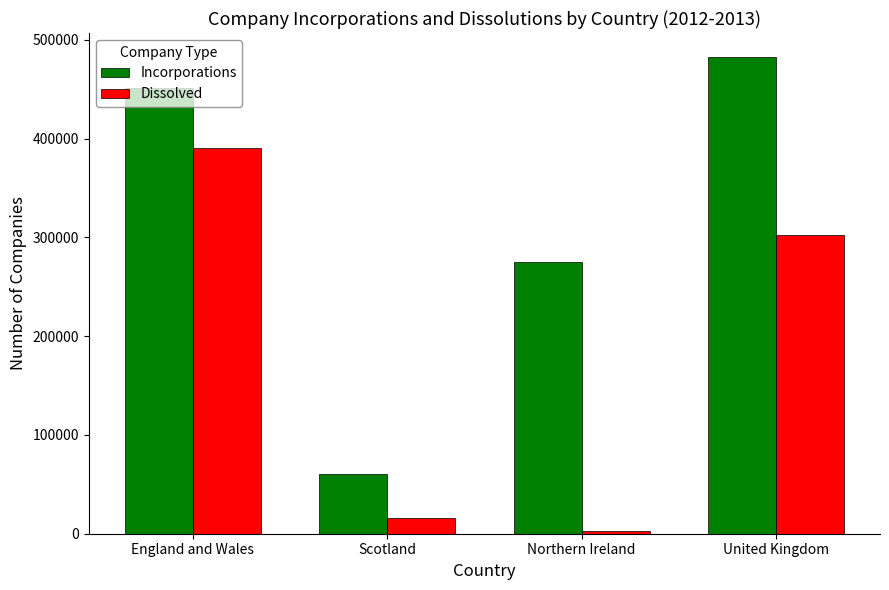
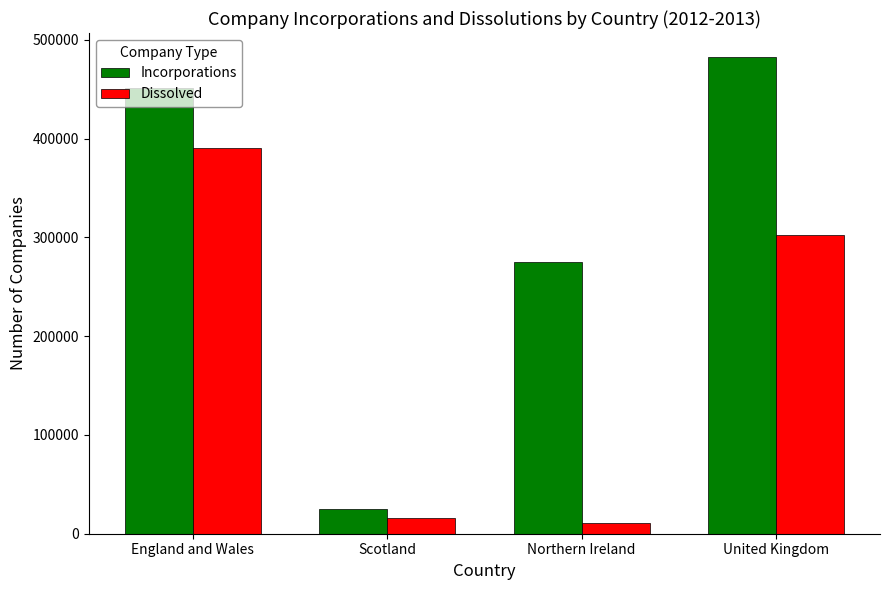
Incorporations, Scotland: 60000 -> 30000
Dissolved, Northern Ireland: 0 -> 10000
